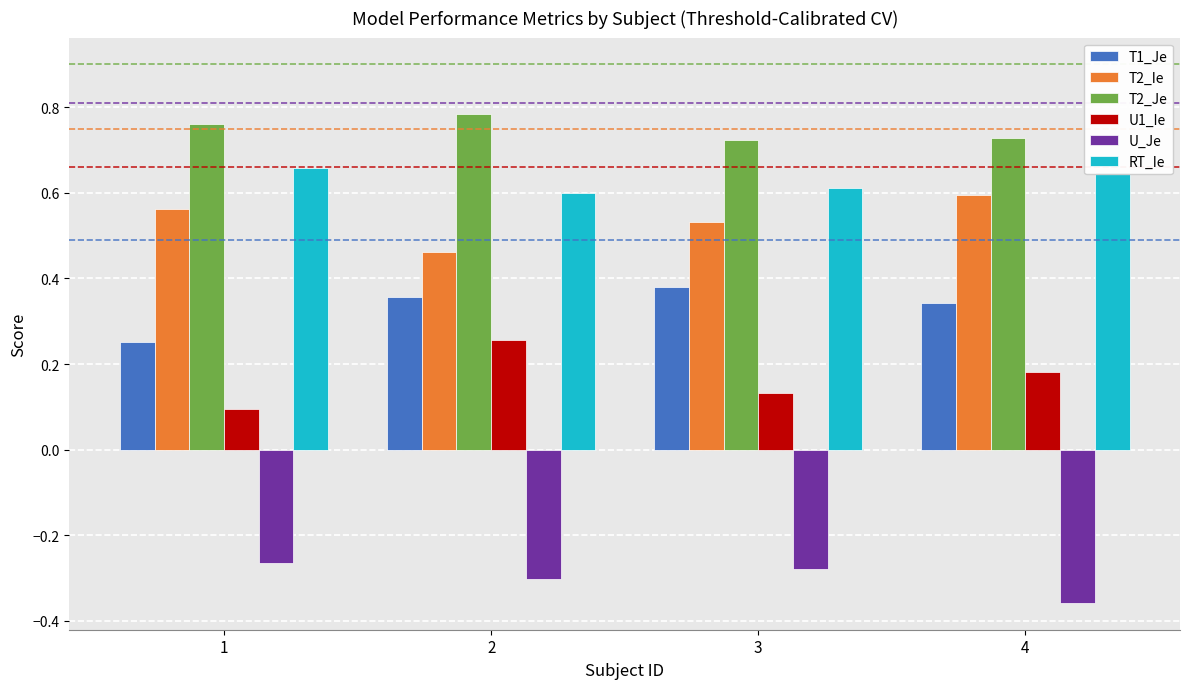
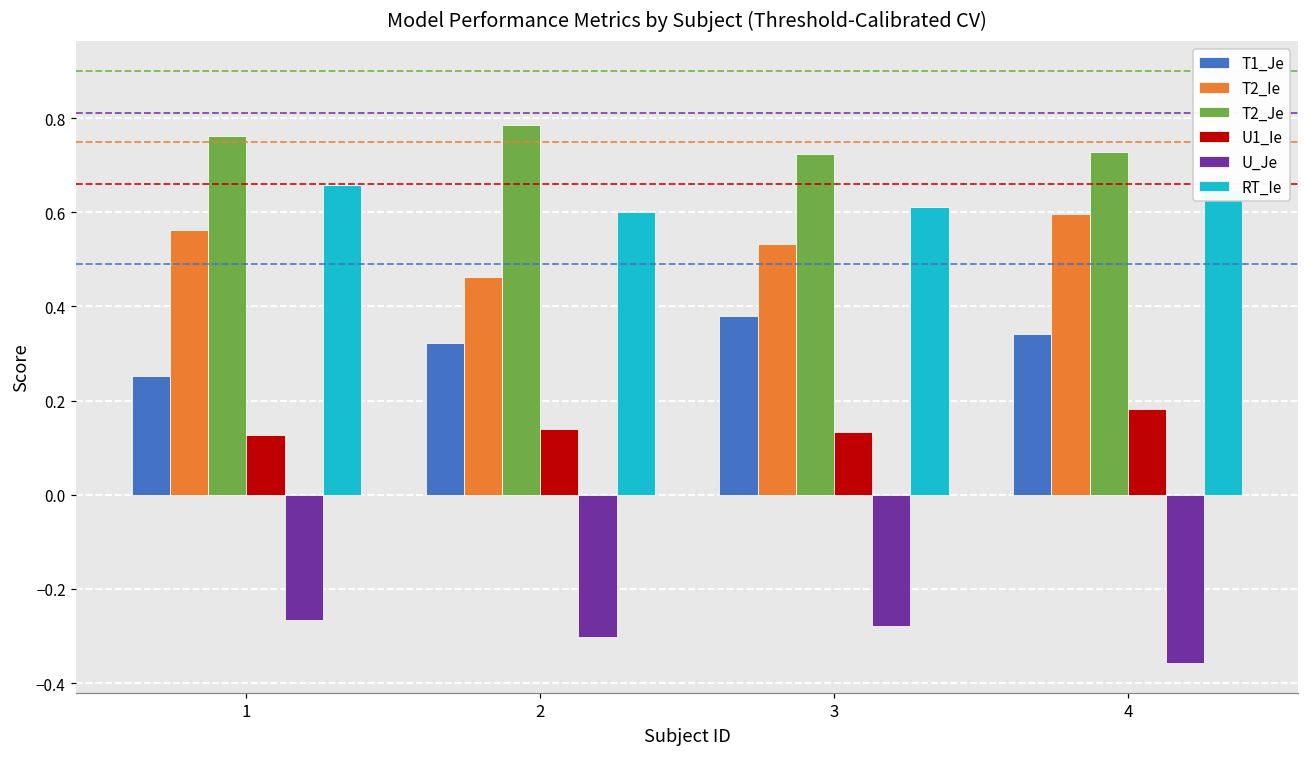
U1_Ie, 1: 0.10 -> 0.13
T1_Je, 2: 0.36 -> 0.32
U1_Ie, 2: 0.26 -> 0.14
